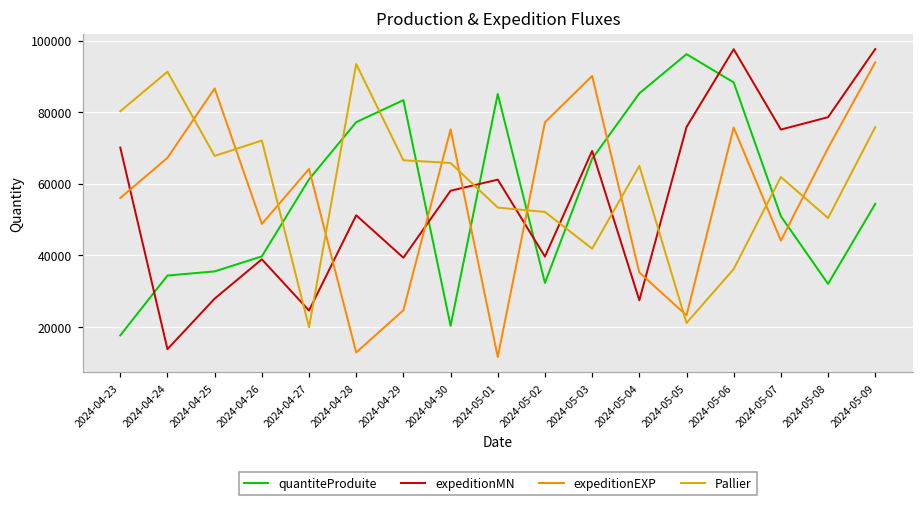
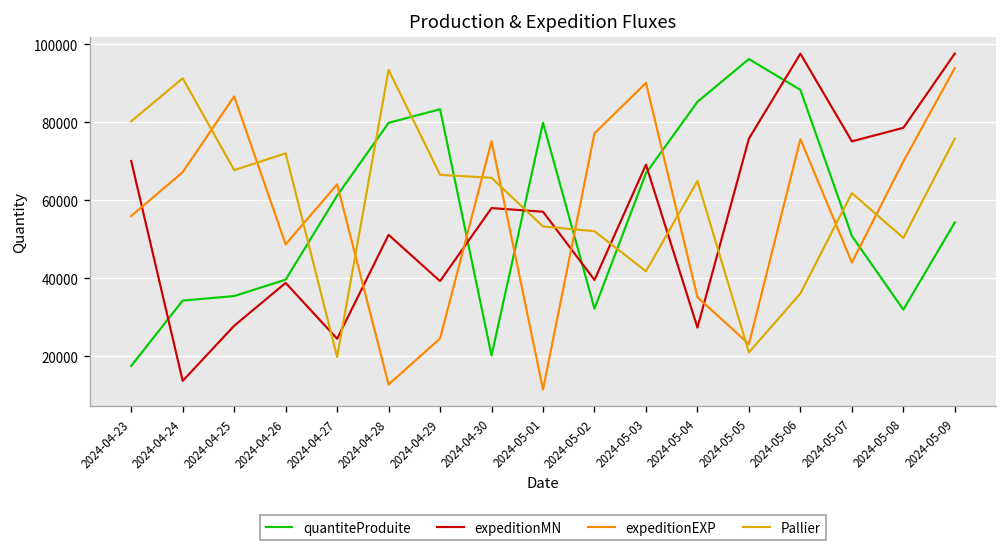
quantiteProduite, 2024-04-28: 77000 -> 80000
quantiteProduite, 2024-05-01: 85000 -> 80000
expeditionMN, 2024-05-01: 61000 -> 57000
